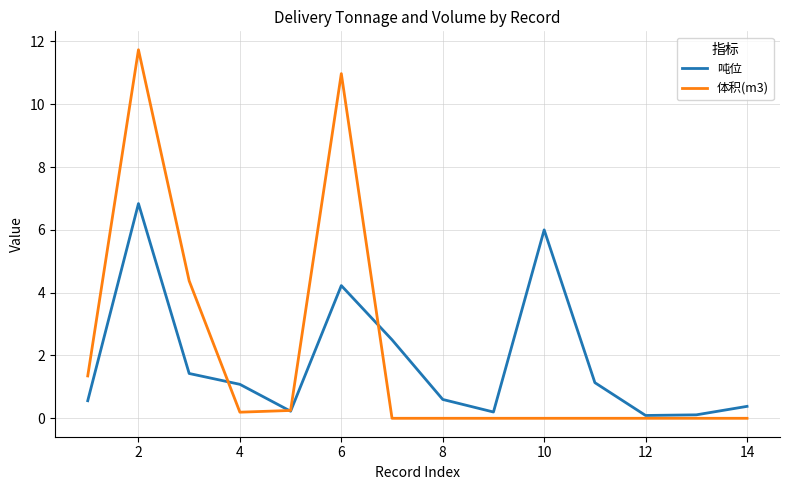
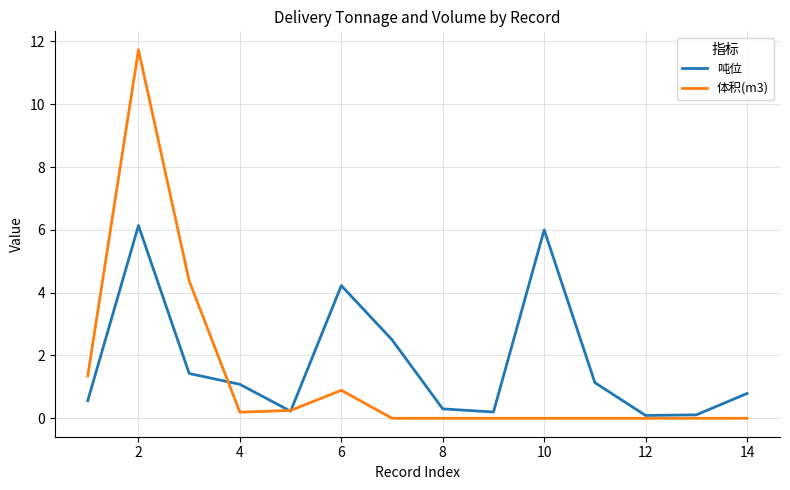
吨位, 2: 6.8 -> 6.1
体积(m3), 6: 11.0 -> 0.9
吨位, 8: 0.6 -> 0.3
吨位, 14: 0.4 -> 0.8
